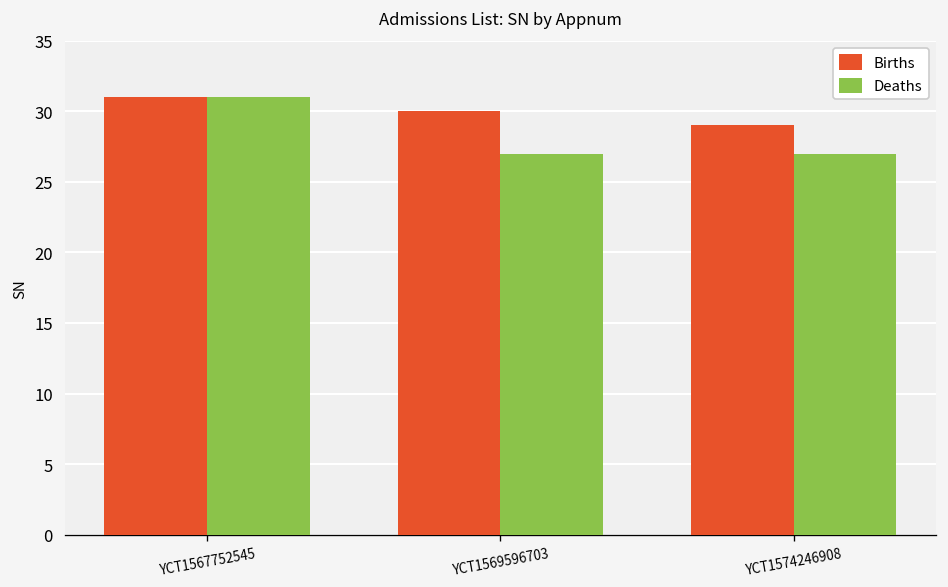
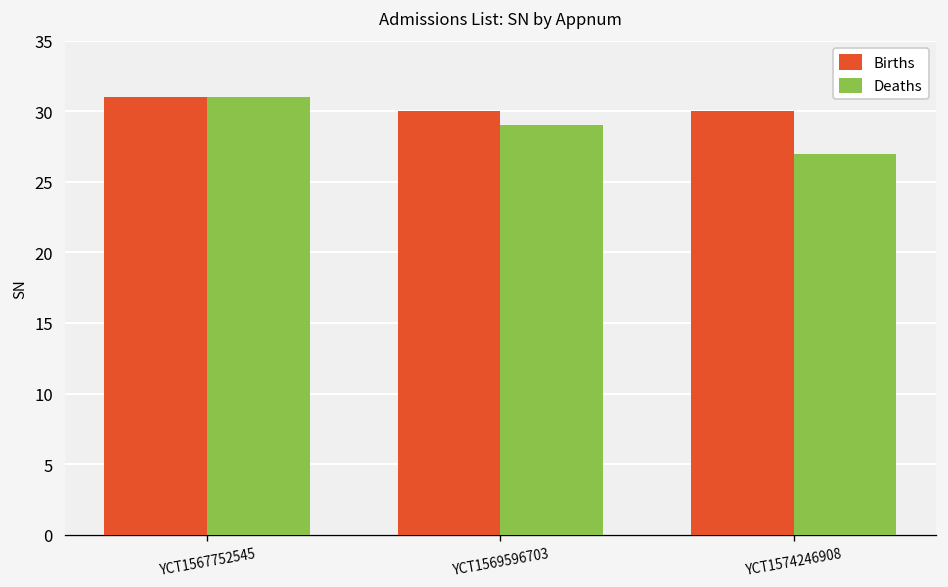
Deaths, YCT1569596703: 27 -> 29
Births, YCT1574246908: 29 -> 30
